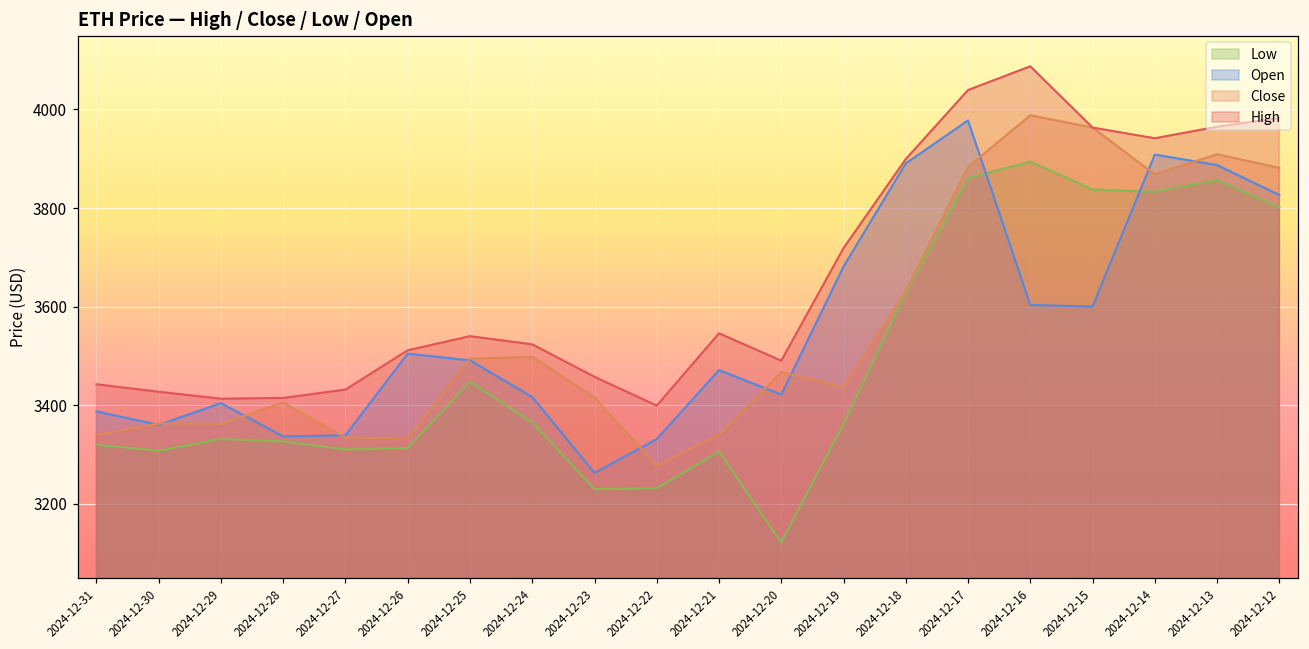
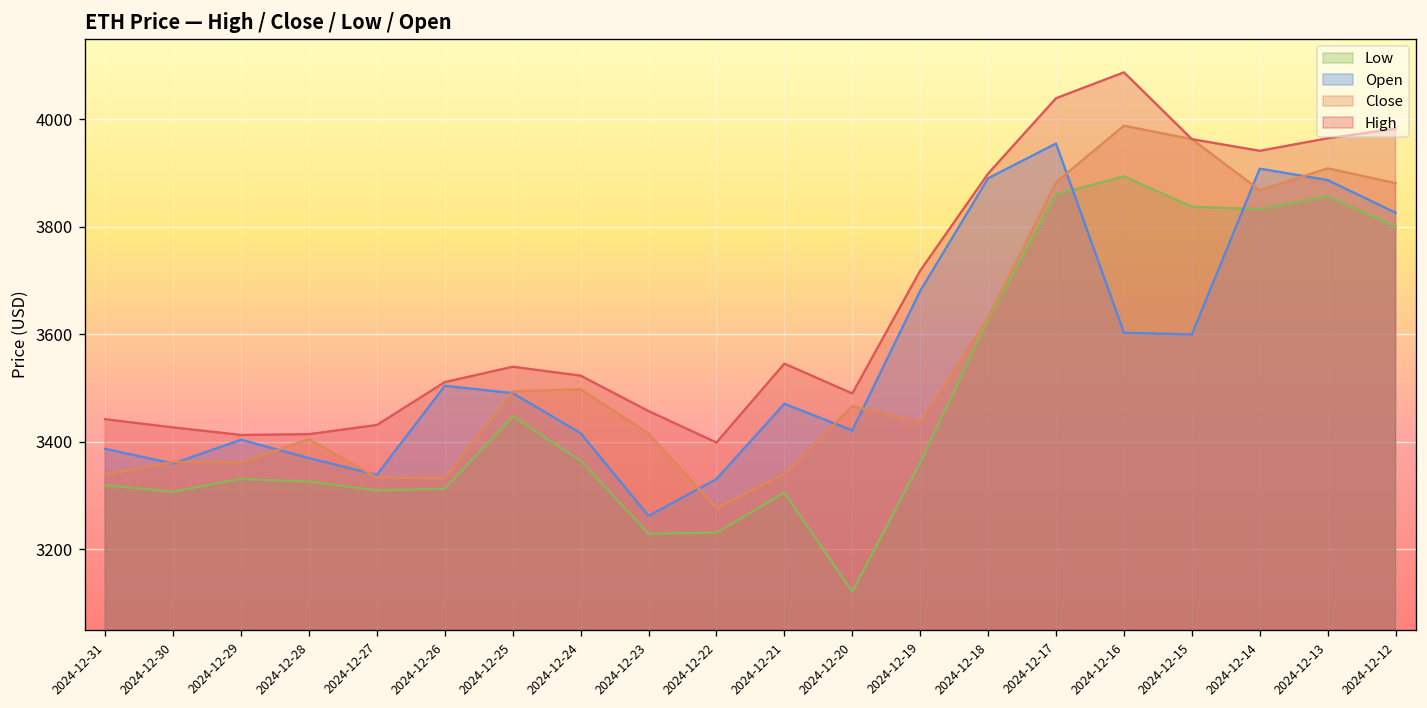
Open, 2024-12-28: 3340 -> 3370
Open, 2024-12-17: 3980 -> 3960
